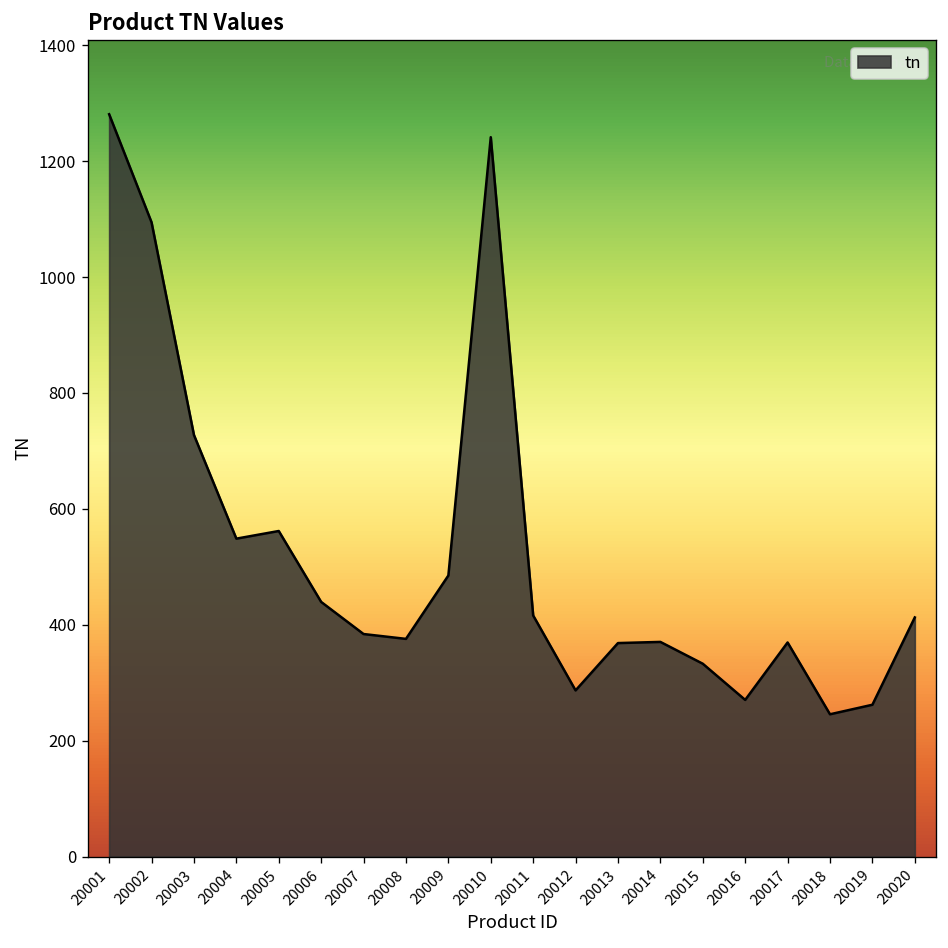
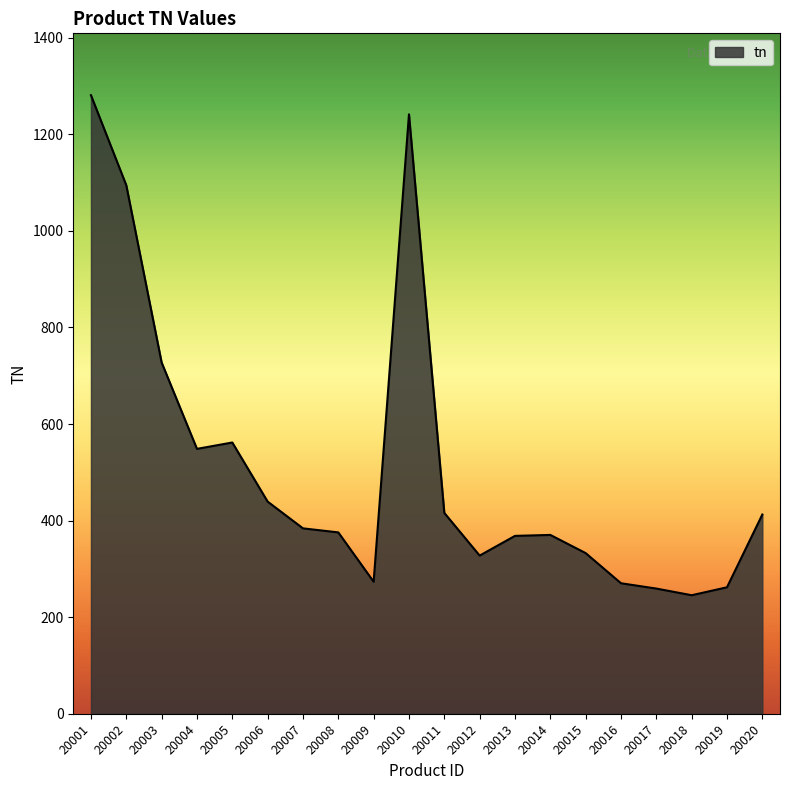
20009: 480 -> 270
20012: 290 -> 330
20017: 370 -> 260
